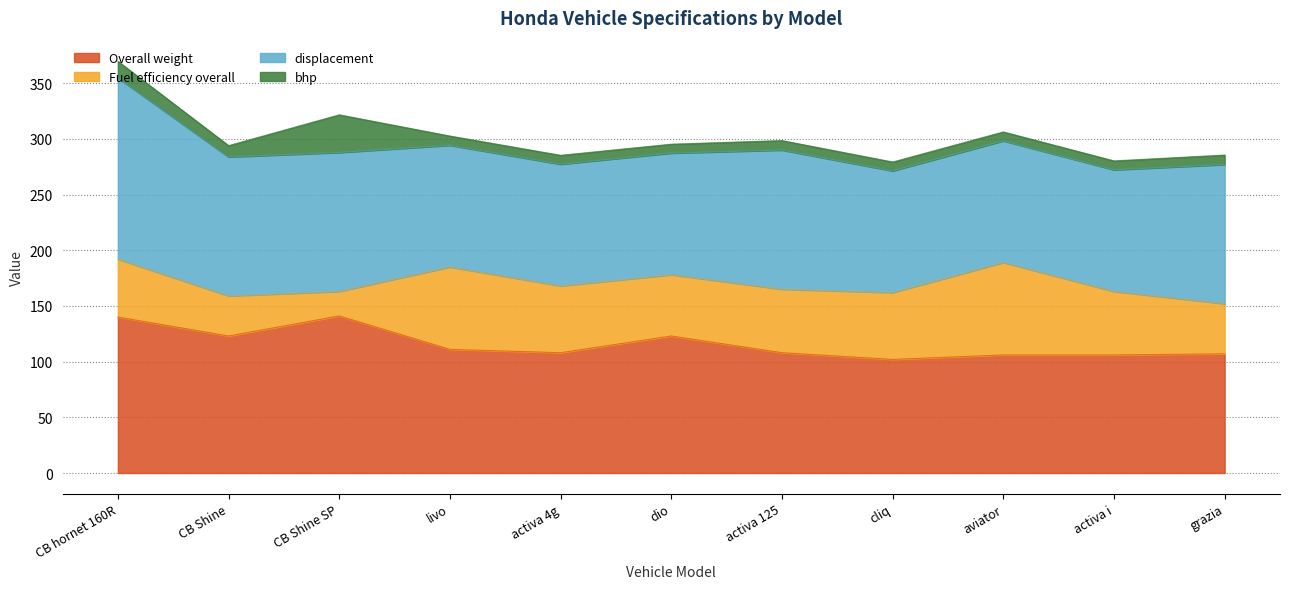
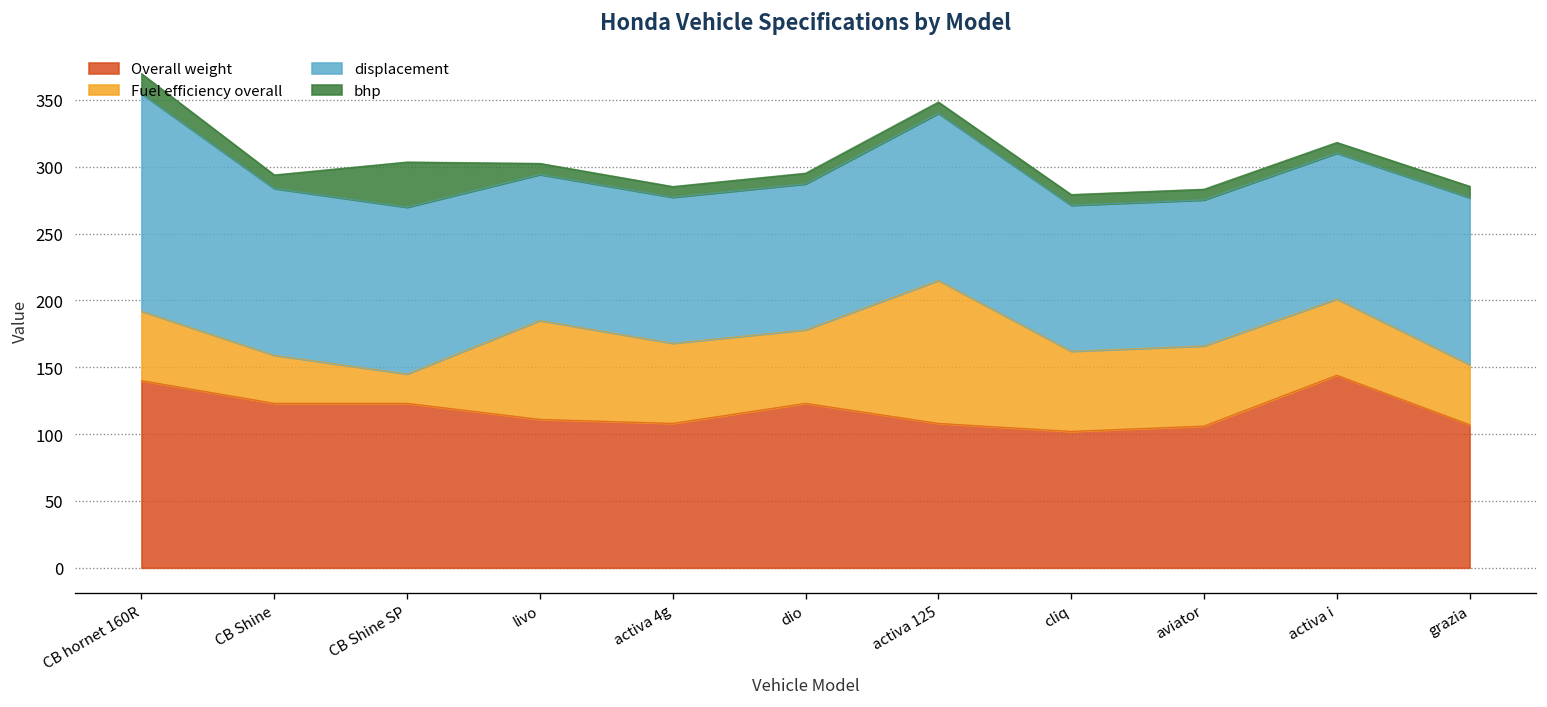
Overall weight, CB Shine SP: 141 -> 123
Fuel efficiency overall, activa 125: 57 -> 107
Fuel efficiency overall, aviator: 83 -> 60
Overall weight, activa i: 106 -> 144
